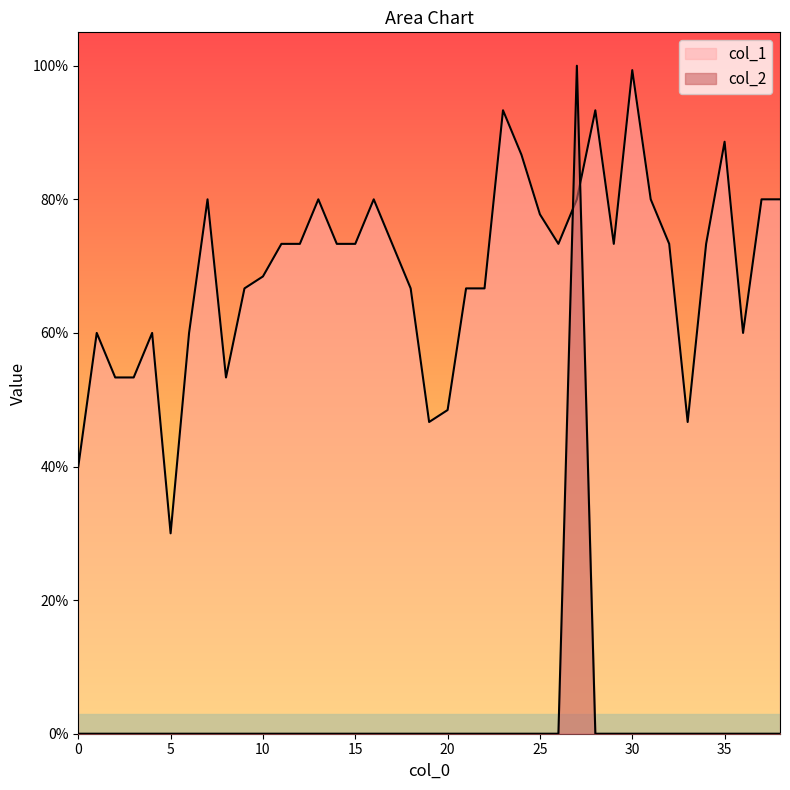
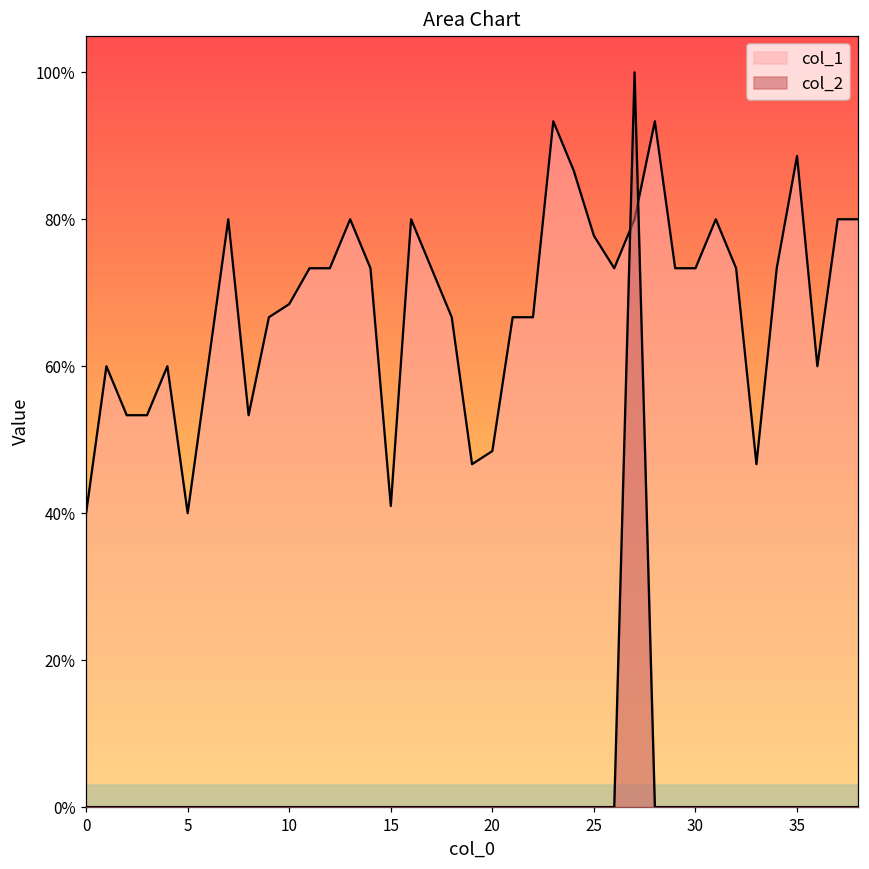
col_1, 5: 30% -> 40%
col_1, 15: 73% -> 41%
col_1, 30: 99% -> 73%
